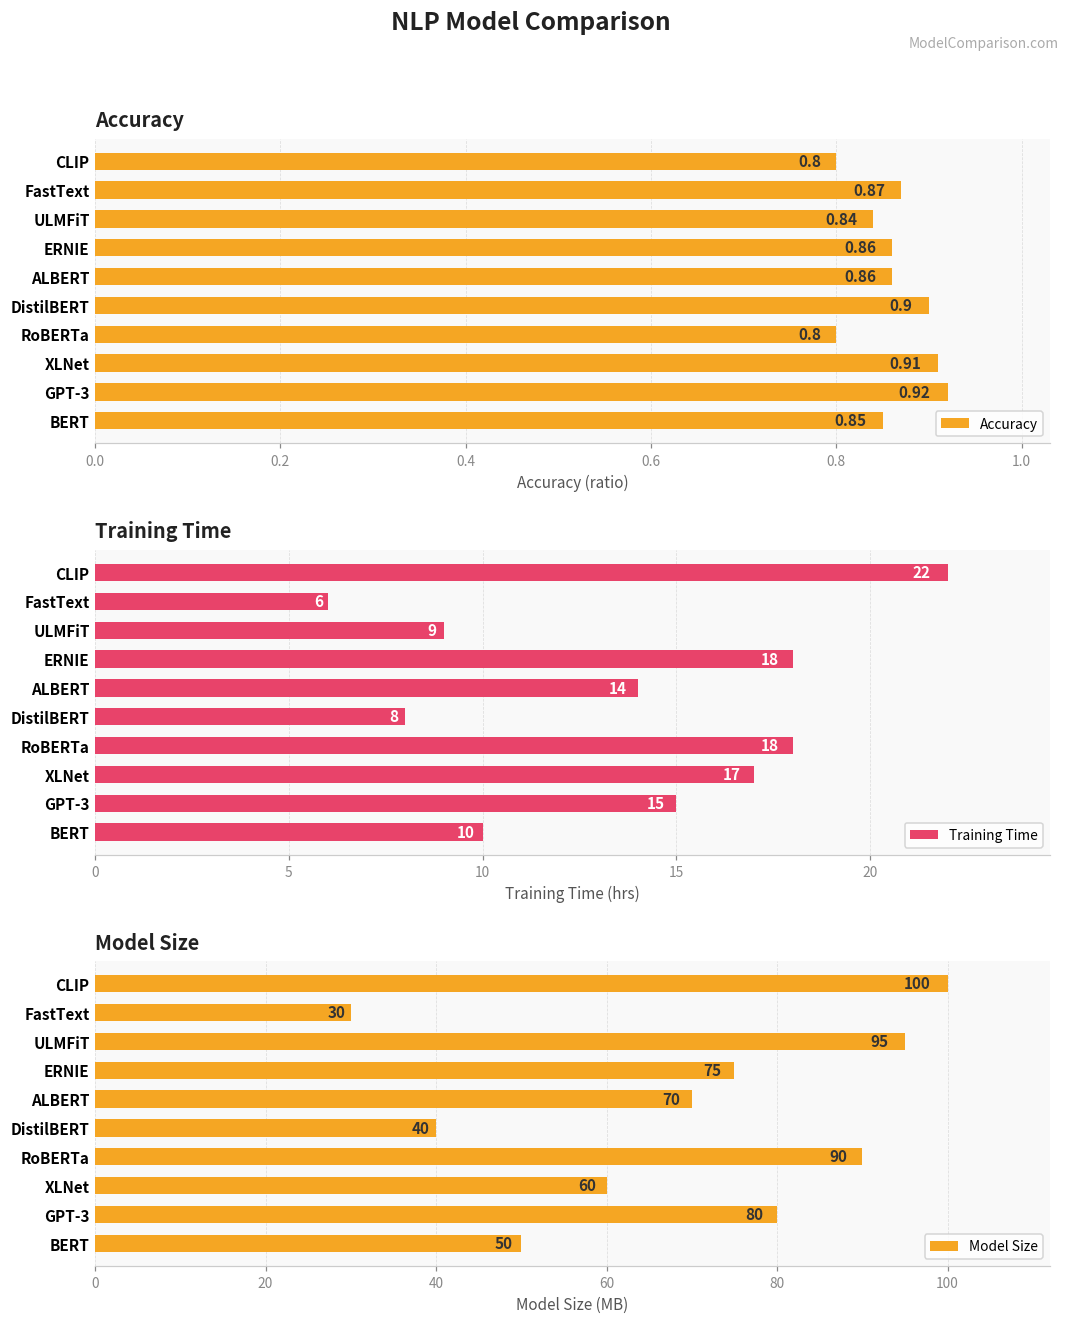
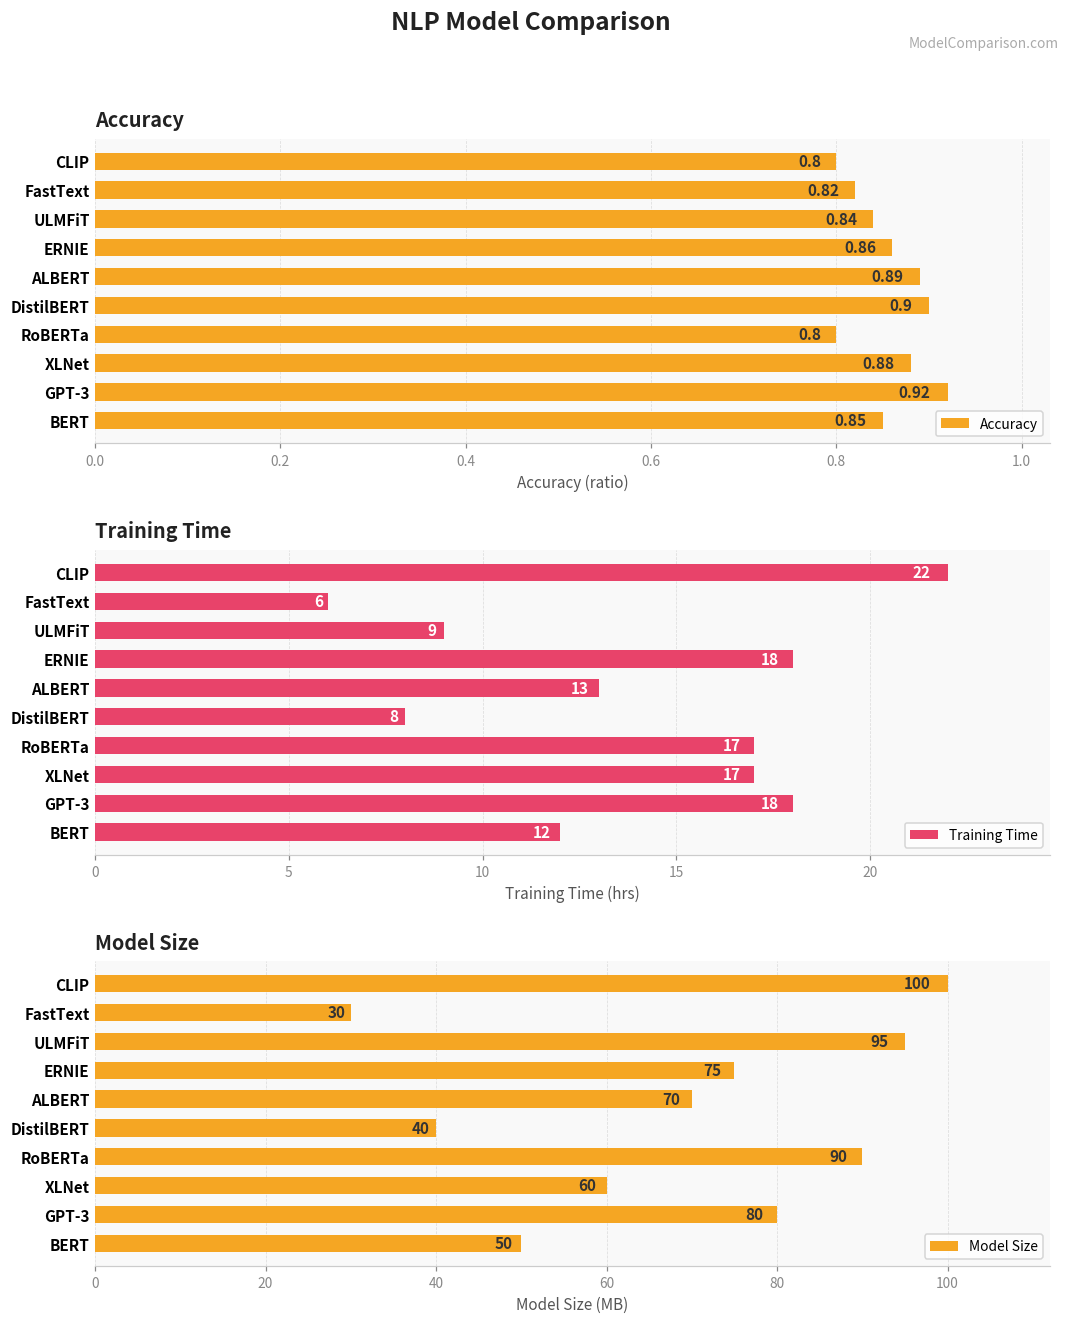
Accuracy, FastText: 0.87 -> 0.82
Accuracy, ALBERT: 0.86 -> 0.89
Accuracy, XLNet: 0.91 -> 0.88
Training Time, ALBERT: 14 -> 13
Training Time, RoBERTa: 18 -> 17
Training Time, GPT-3: 15 -> 18
Training Time, BERT: 10 -> 12
